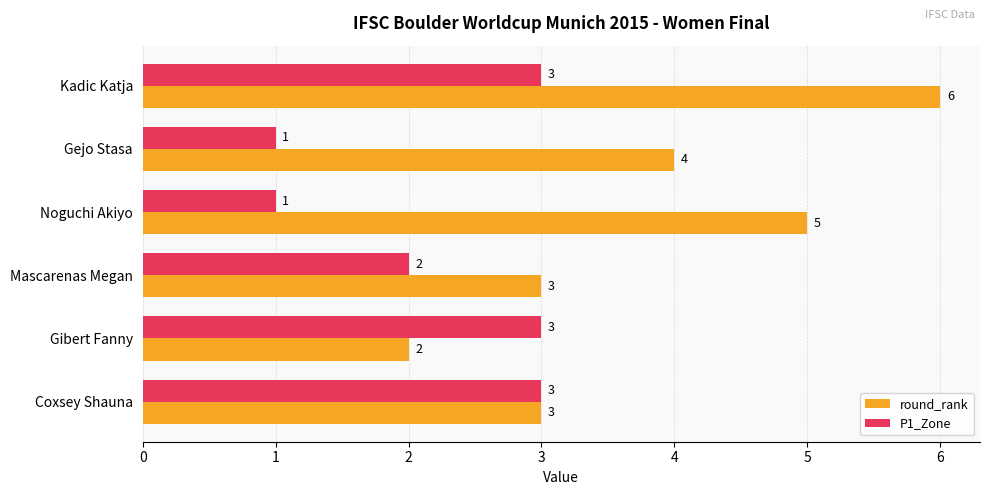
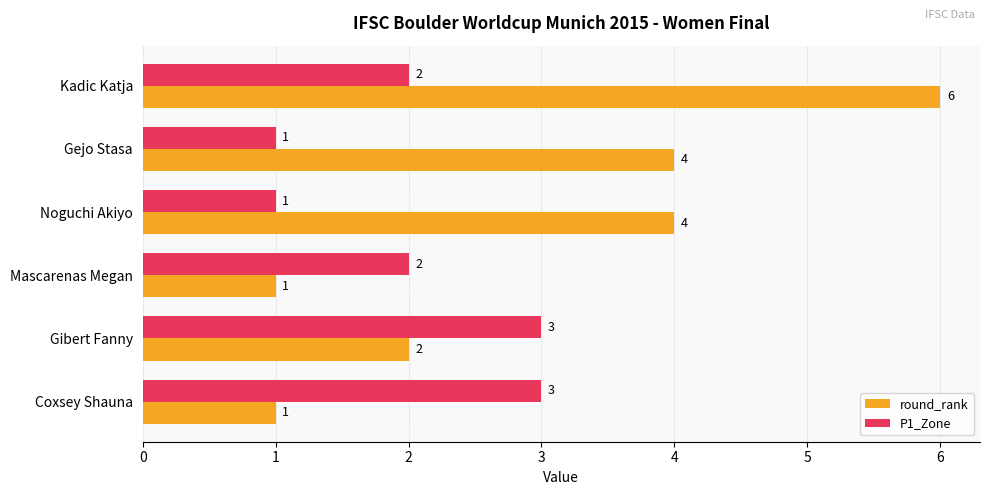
P1_Zone, Kadic Katja: 3 -> 2
round_rank, Noguchi Akiyo: 5 -> 4
round_rank, Mascarenas Megan: 3 -> 1
round_rank, Coxsey Shauna: 3 -> 1
